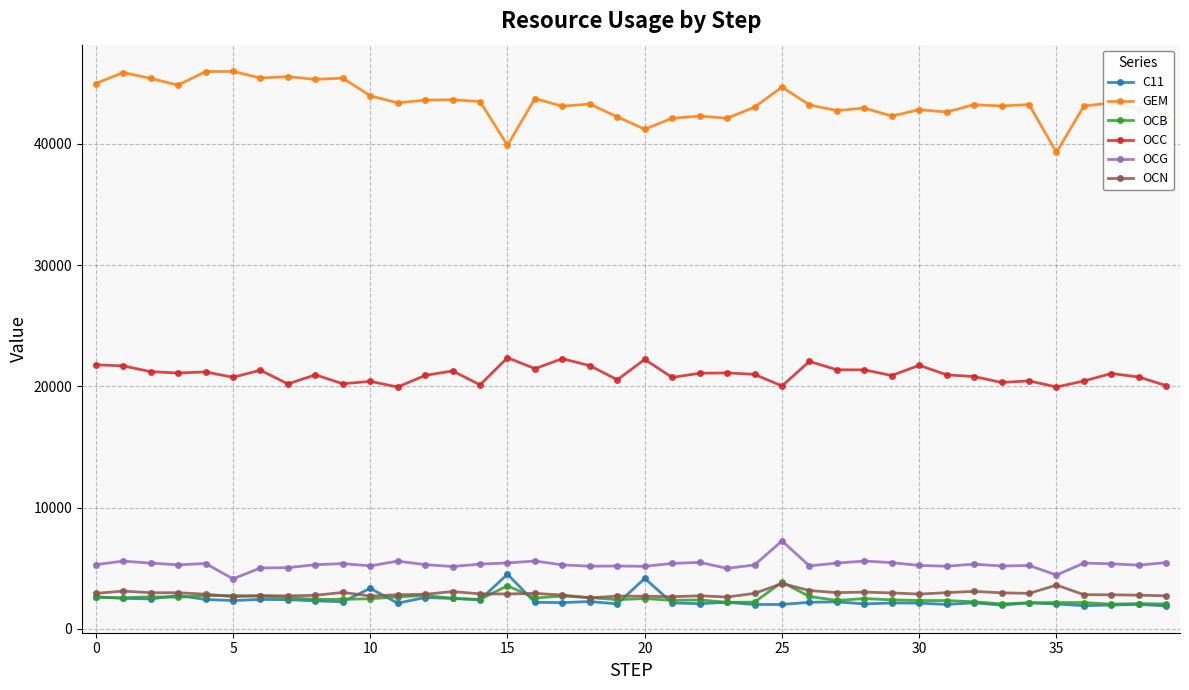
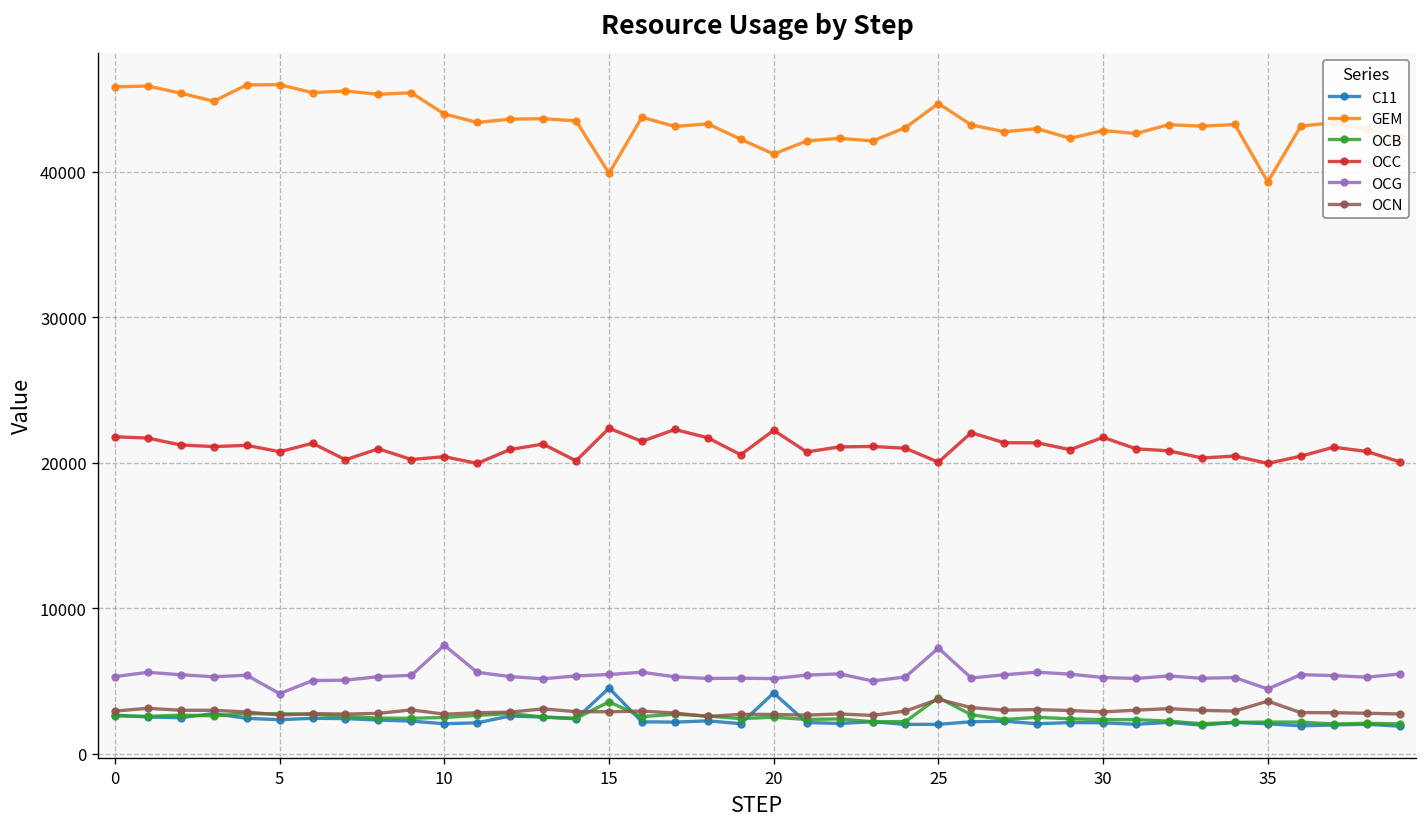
GEM, 0: 45000 -> 45800
C11, 10: 3400 -> 2100
OCG, 10: 5200 -> 7500
